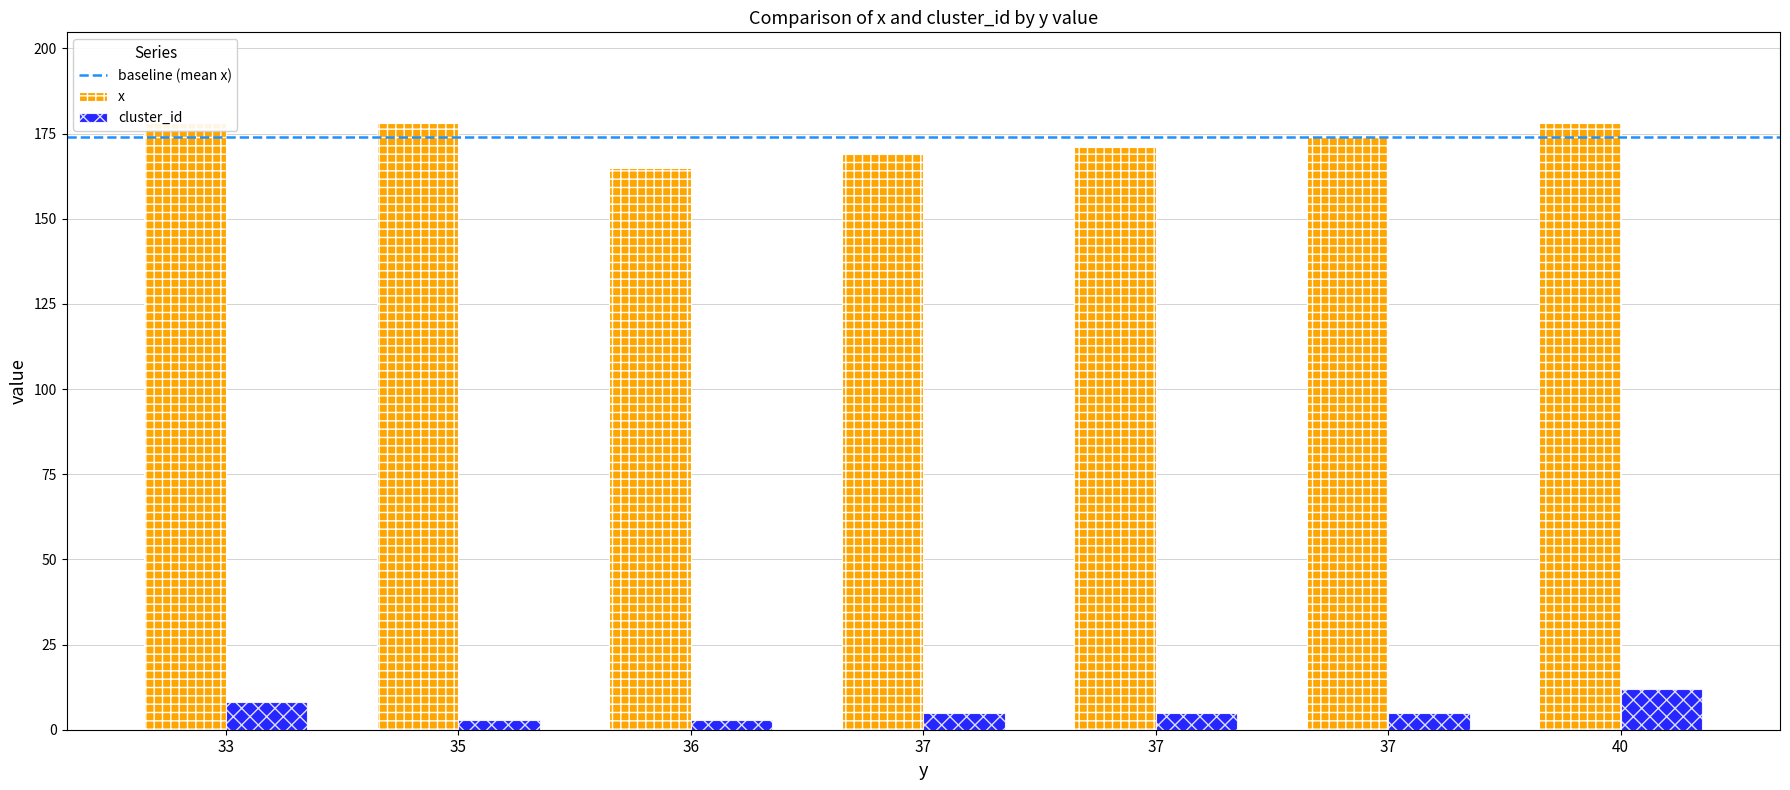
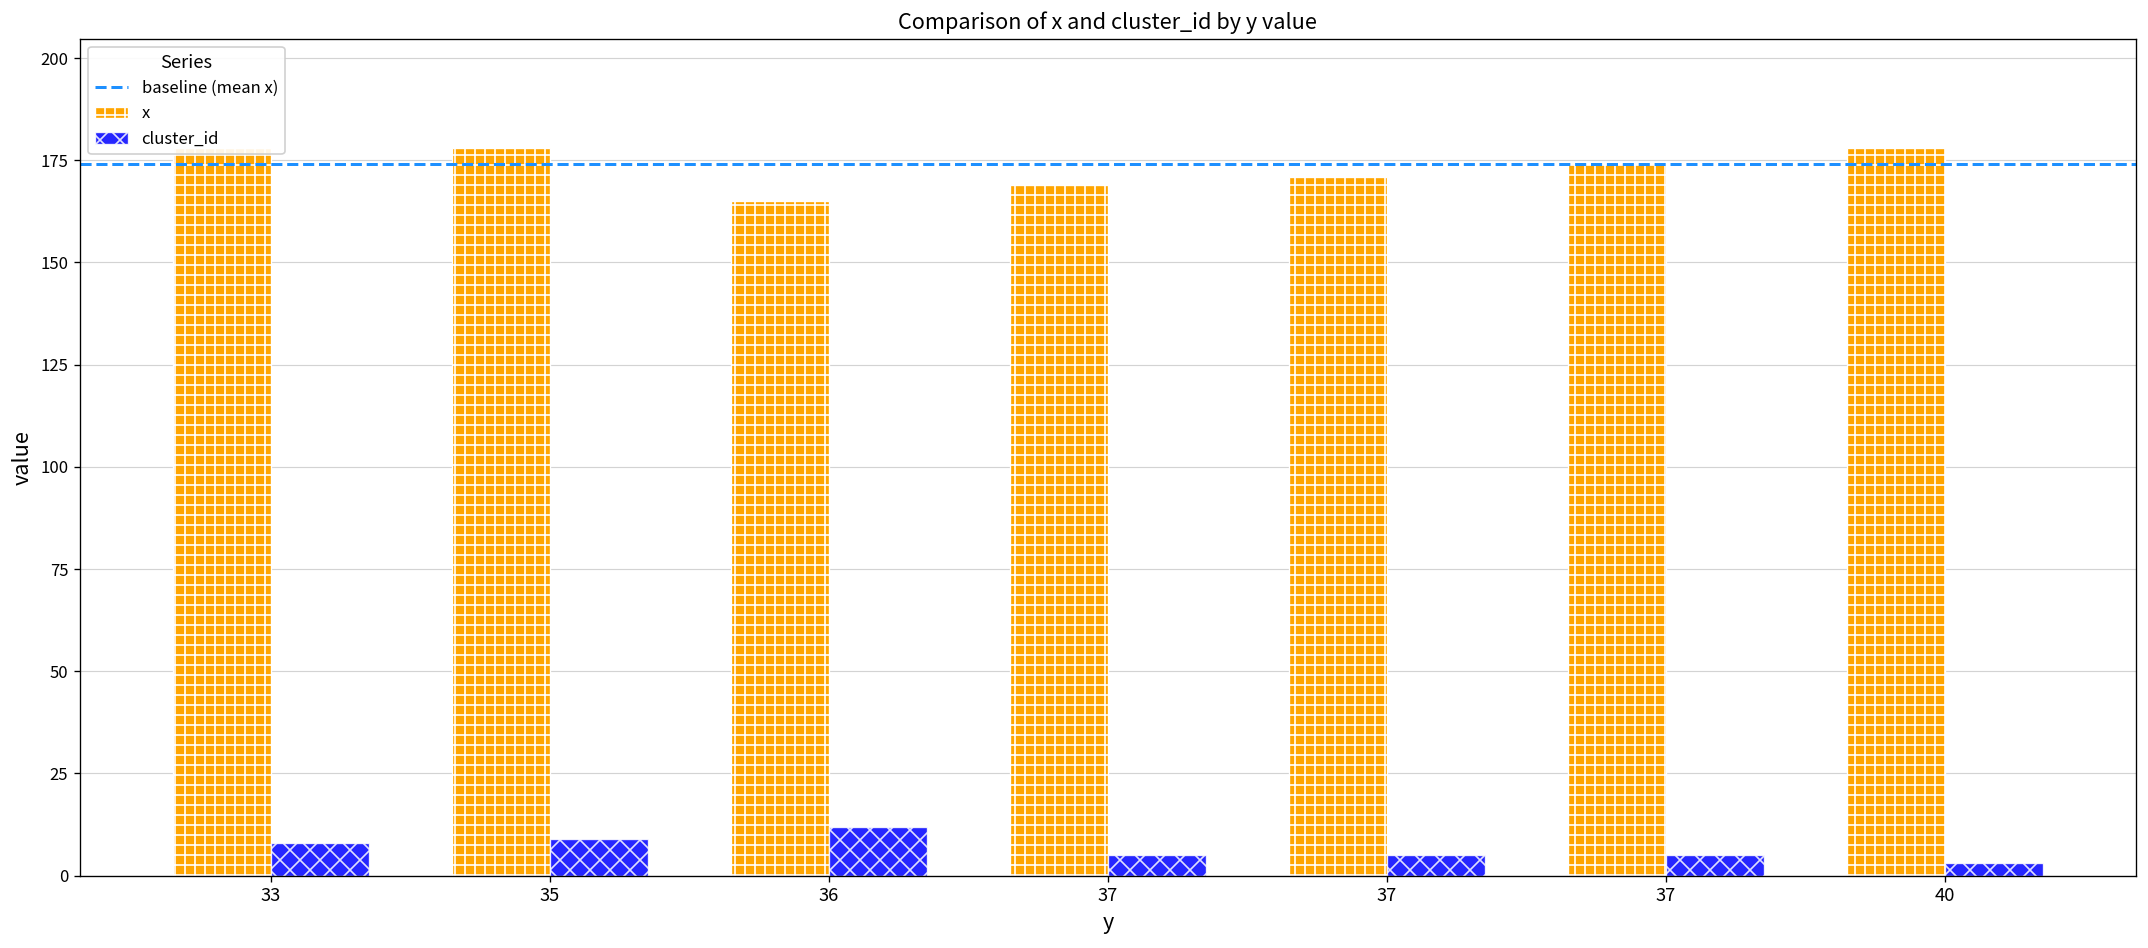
cluster_id, 35: 3 -> 9
cluster_id, 36: 3 -> 12
cluster_id, 40: 12 -> 3
